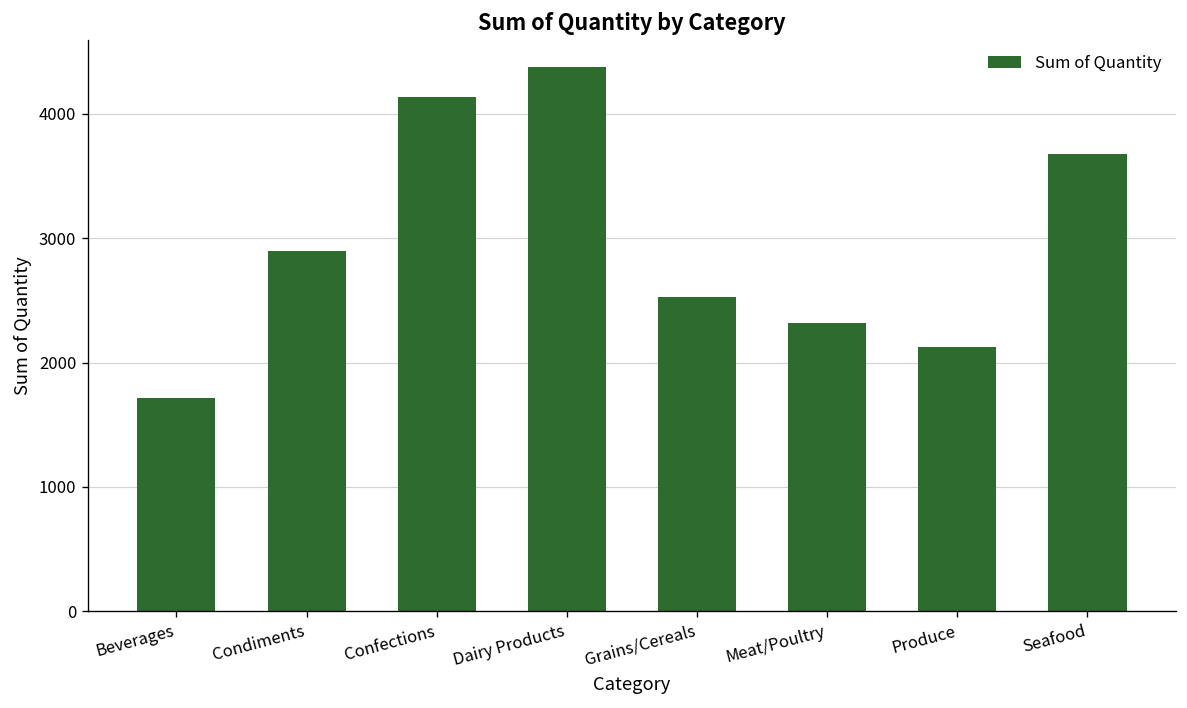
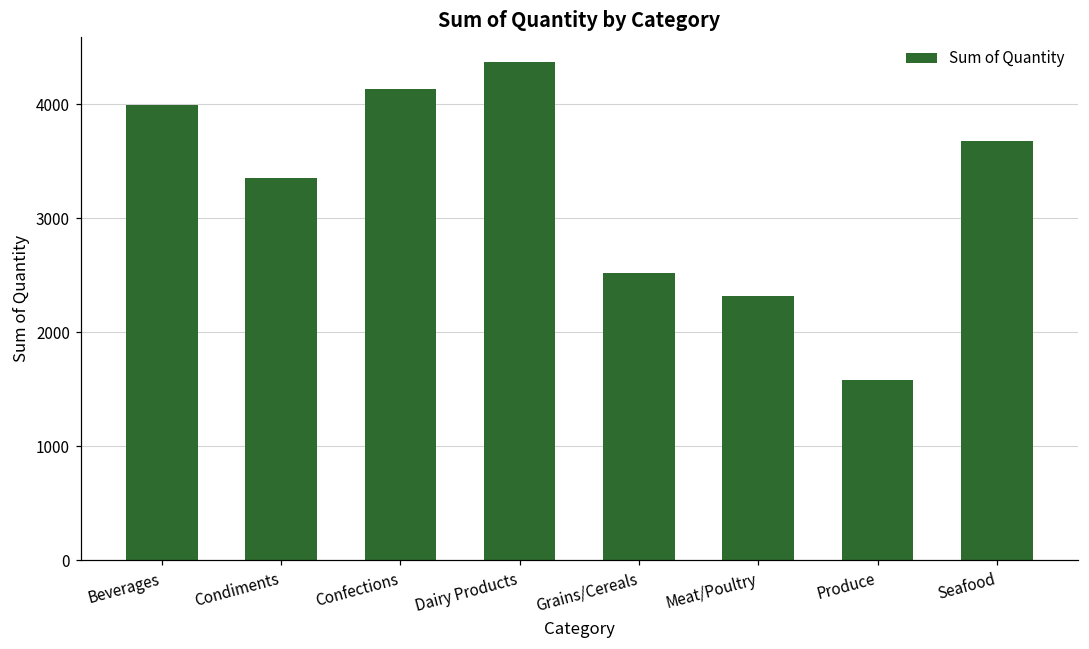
Beverages: 1710 -> 4000
Condiments: 2900 -> 3360
Produce: 2130 -> 1580
